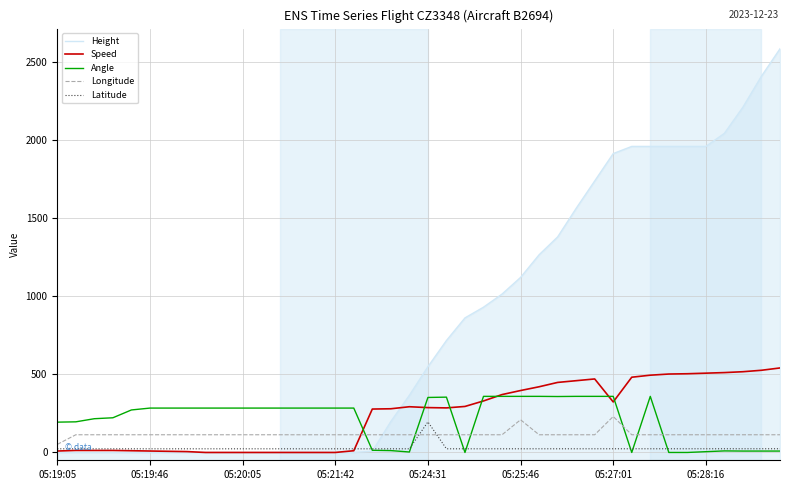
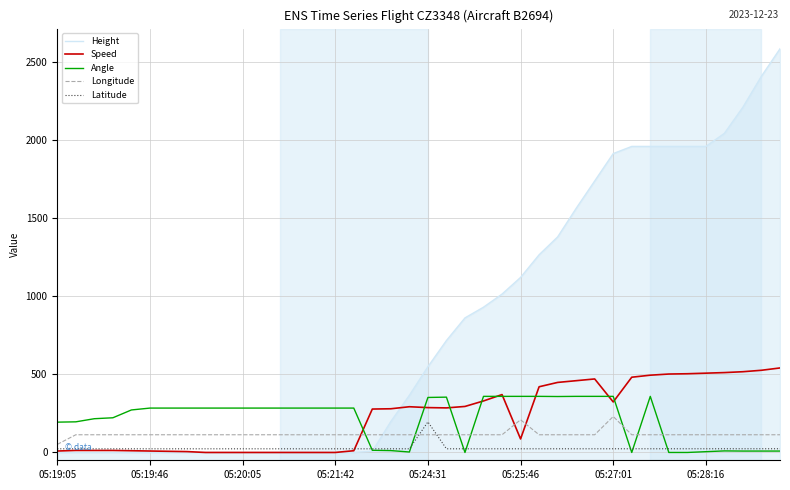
Speed, 05:25:46: 400 -> 90
